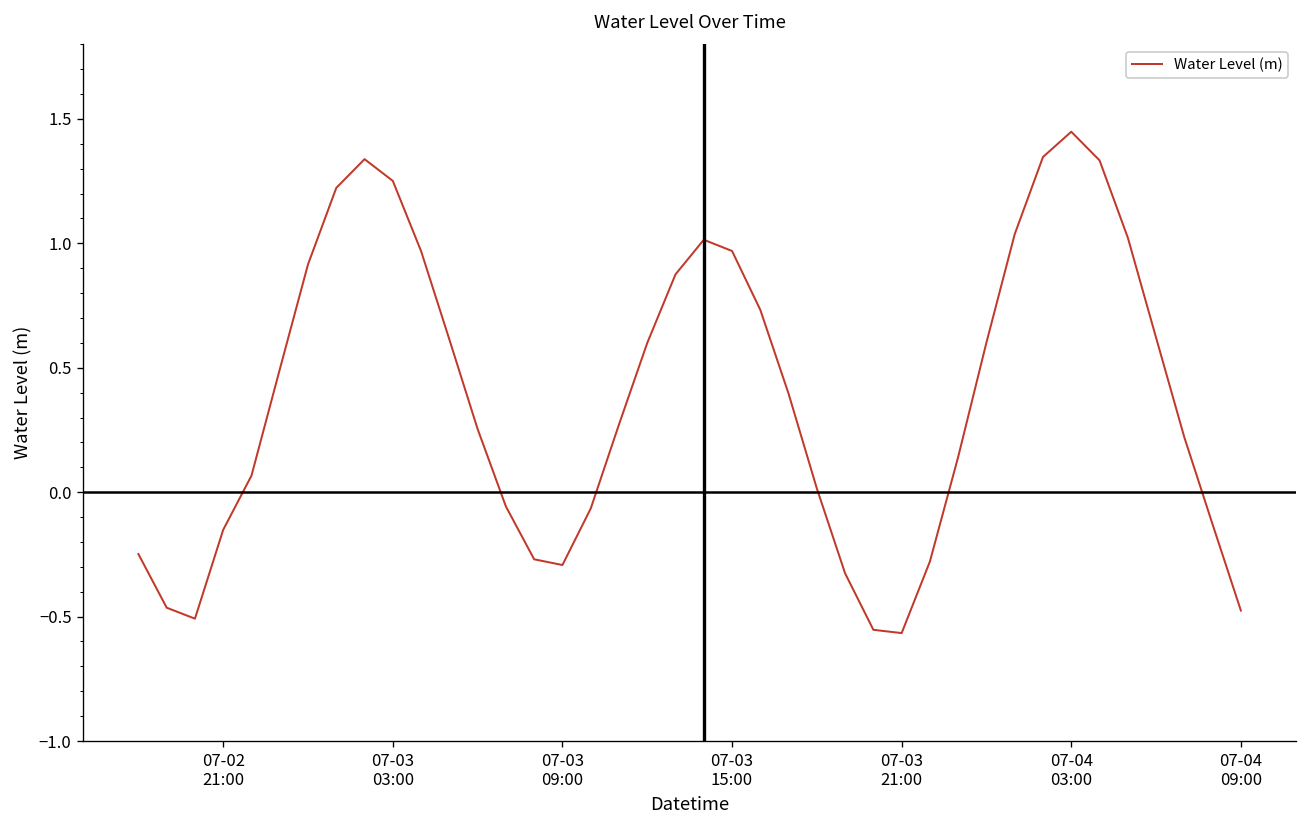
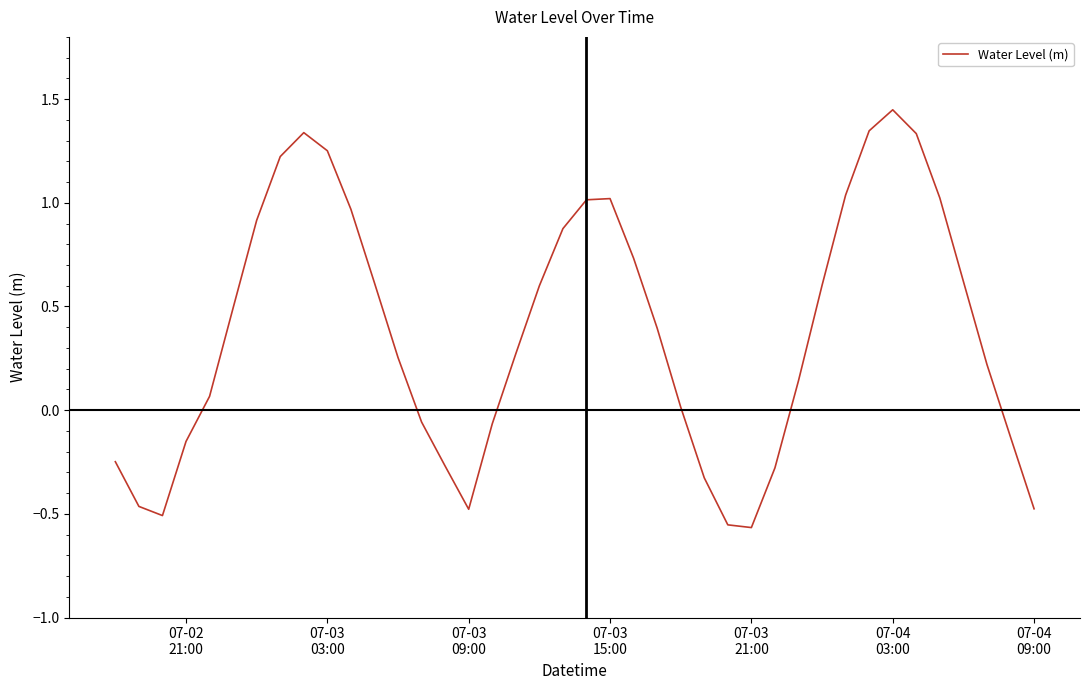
07-03 09:00: -0.29 -> -0.48
07-03 15:00: 0.97 -> 1.02
